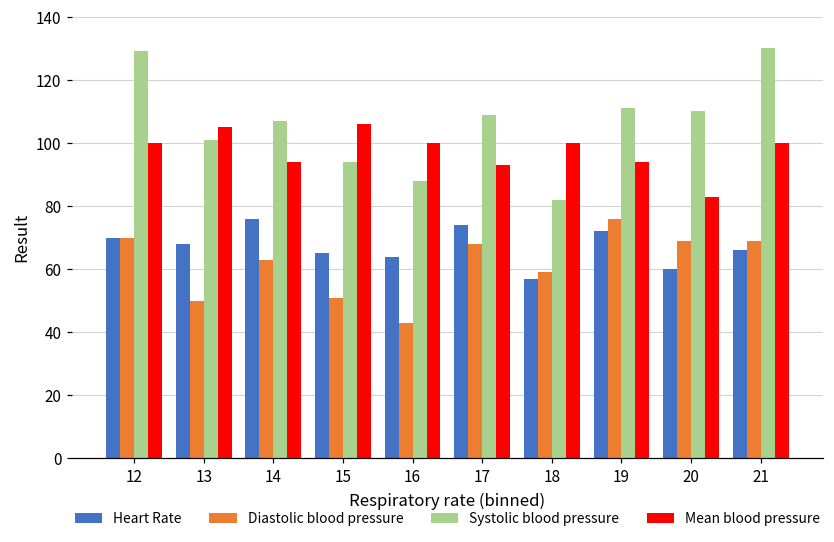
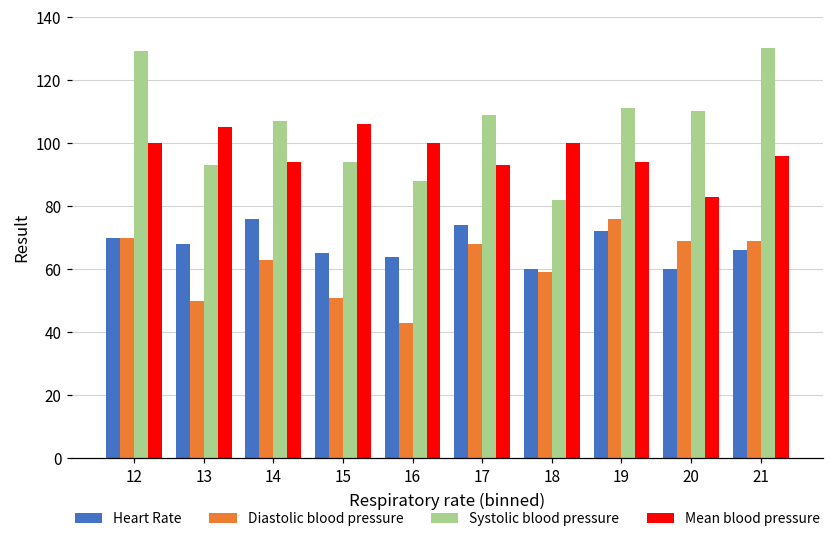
Systolic blood pressure, 13: 101 -> 93
Heart Rate, 18: 57 -> 60
Mean blood pressure, 21: 100 -> 96
